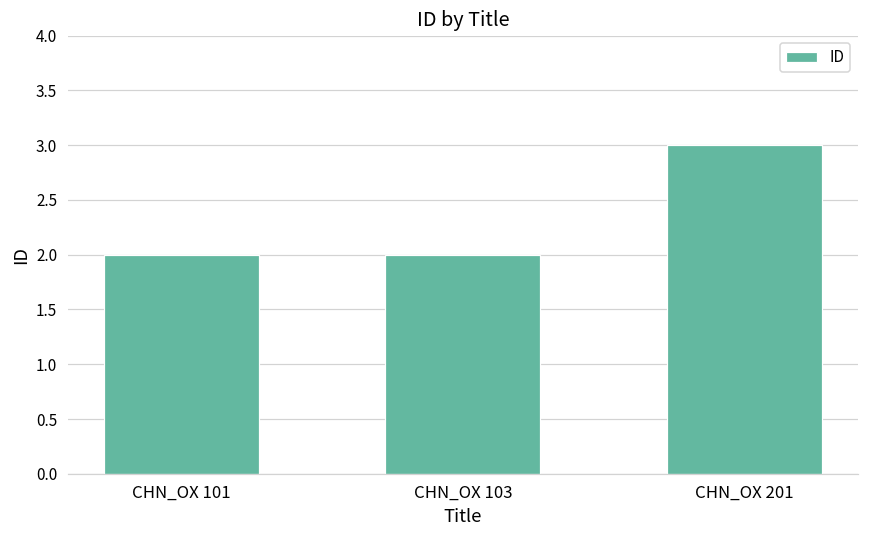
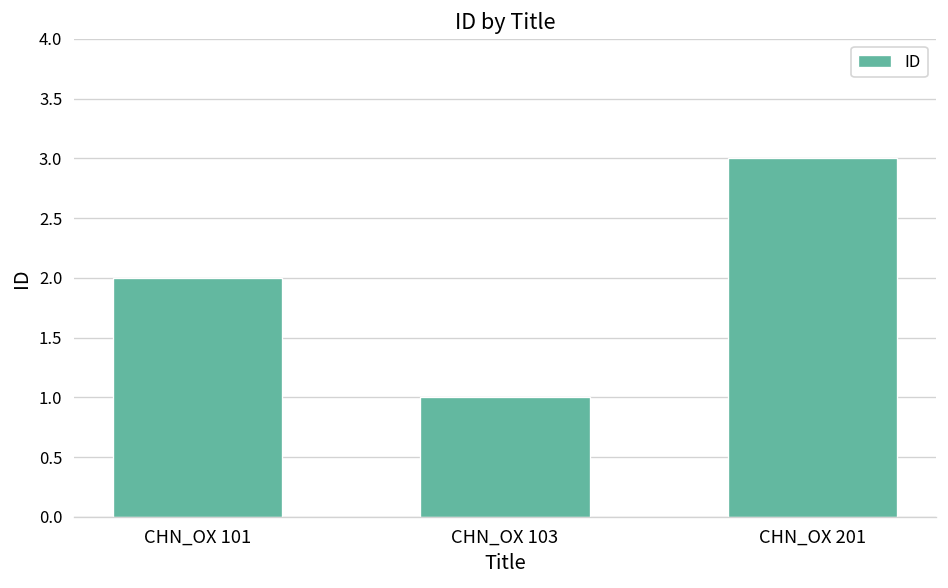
CHN_OX 103: 2 -> 1
